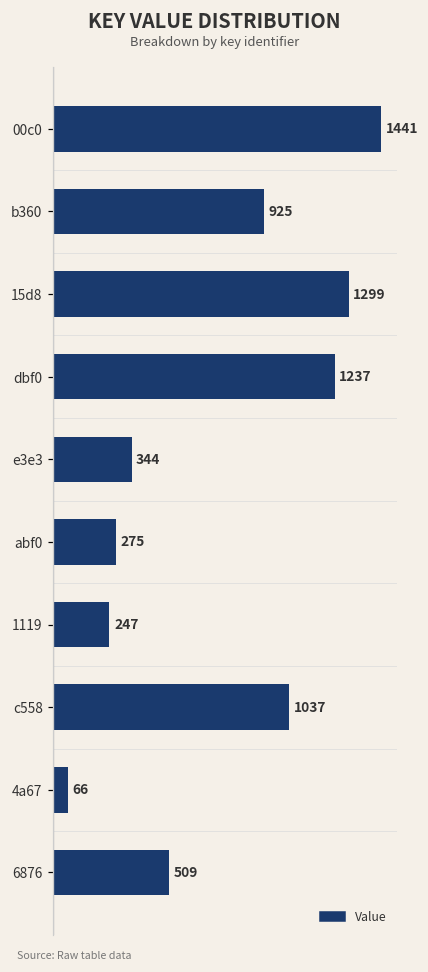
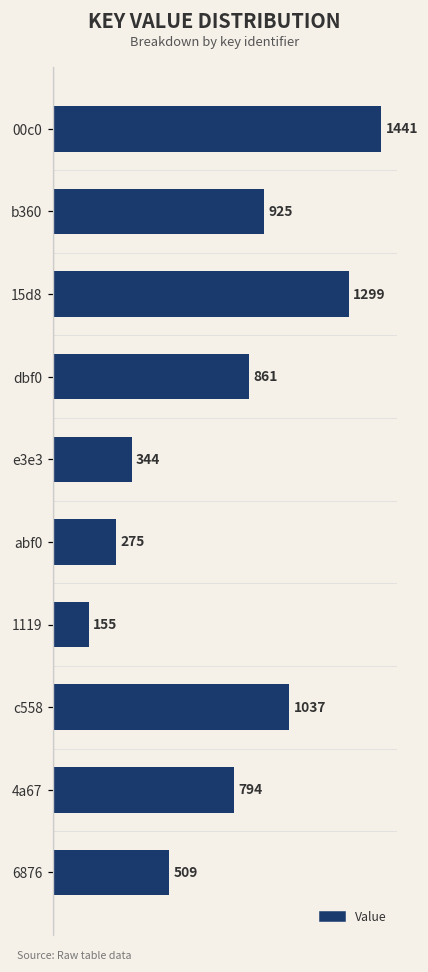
dbf0: 1237 -> 861
1119: 247 -> 155
4a67: 66 -> 794
